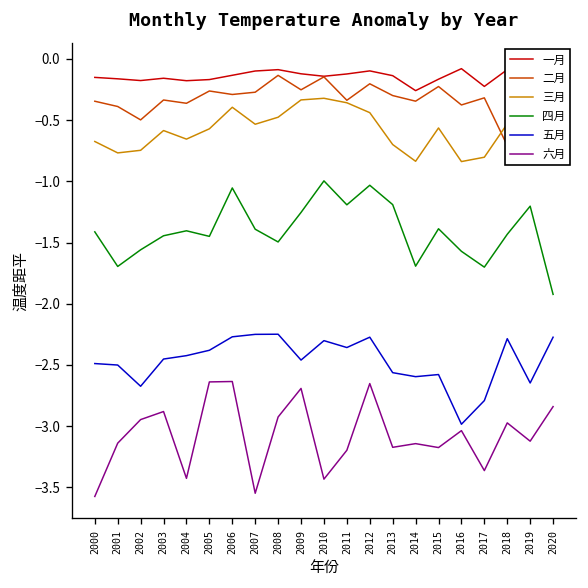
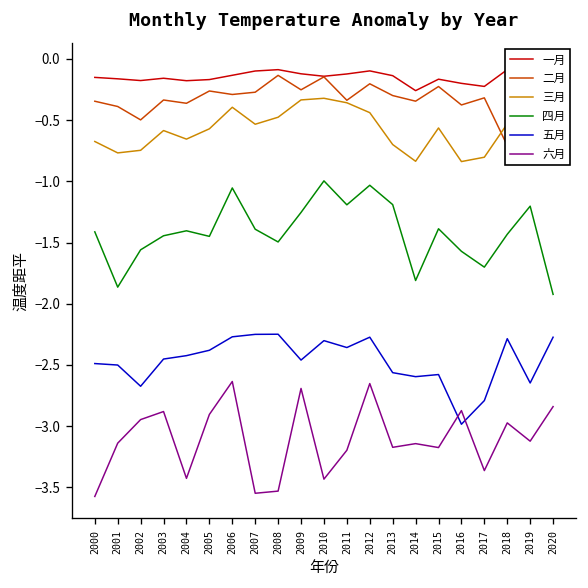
四月, 2001: -1.70 -> -1.86
六月, 2005: -2.64 -> -2.91
六月, 2008: -2.93 -> -3.53
四月, 2014: -1.69 -> -1.81
一月, 2016: -0.08 -> -0.20
六月, 2016: -3.04 -> -2.87
